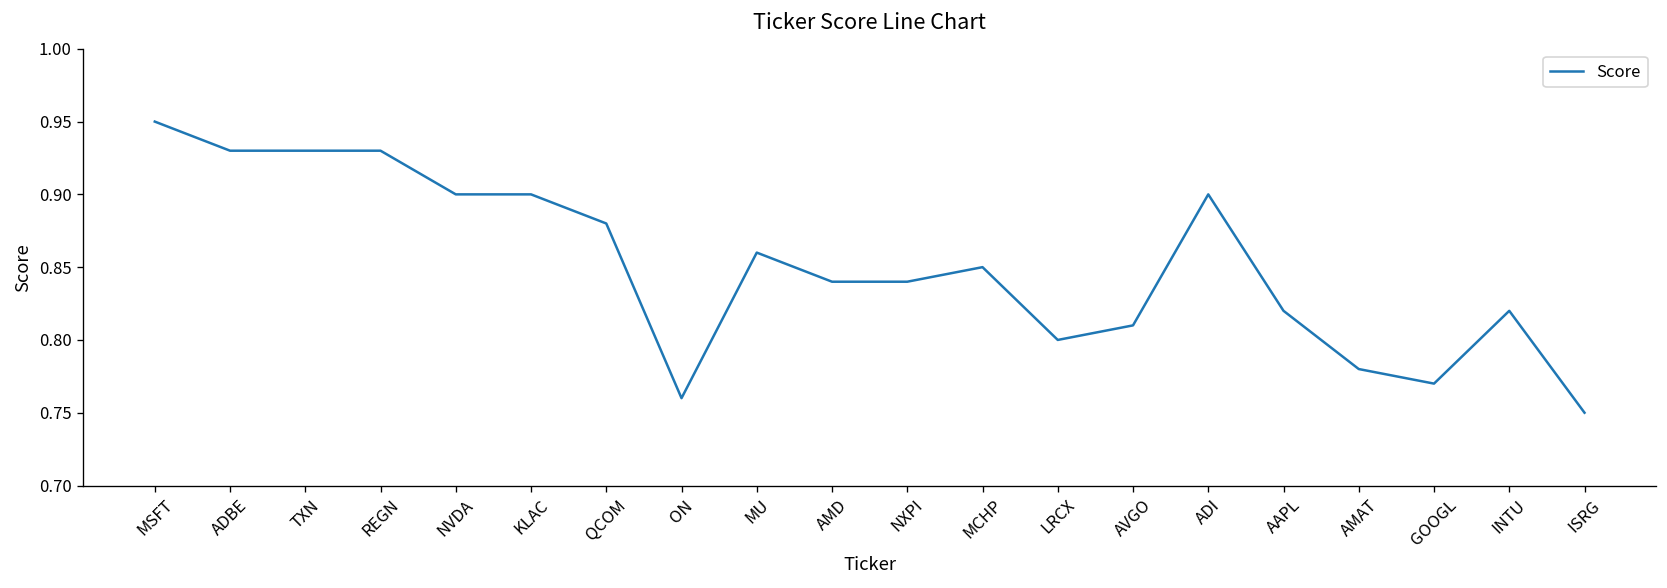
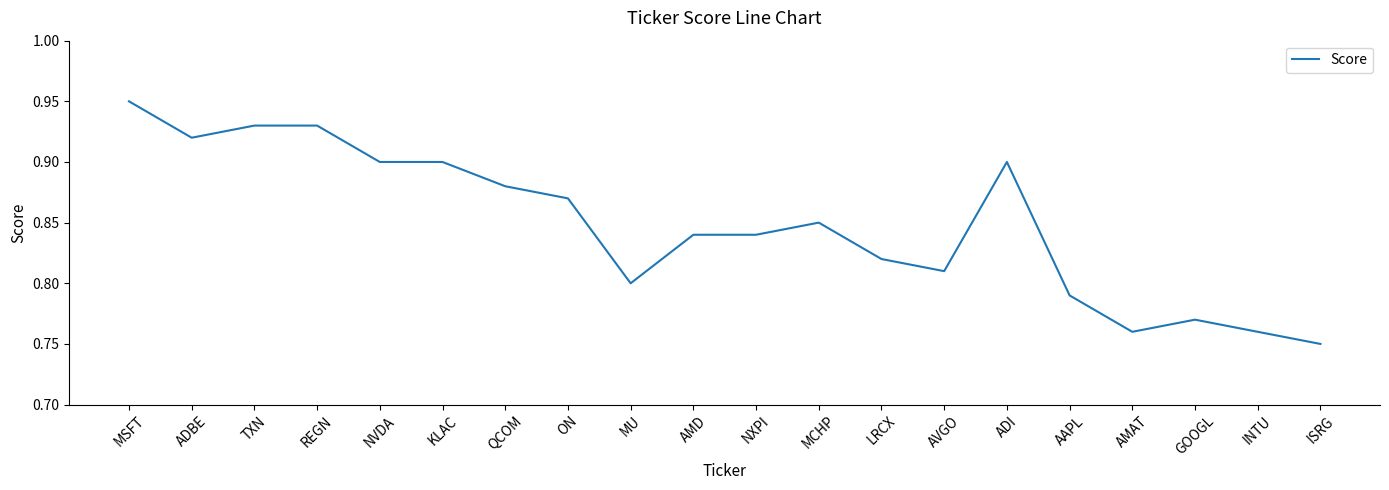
ADBE: 0.93 -> 0.92
ON: 0.76 -> 0.87
MU: 0.86 -> 0.80
LRCX: 0.80 -> 0.82
AAPL: 0.82 -> 0.79
AMAT: 0.78 -> 0.76
INTU: 0.82 -> 0.76
